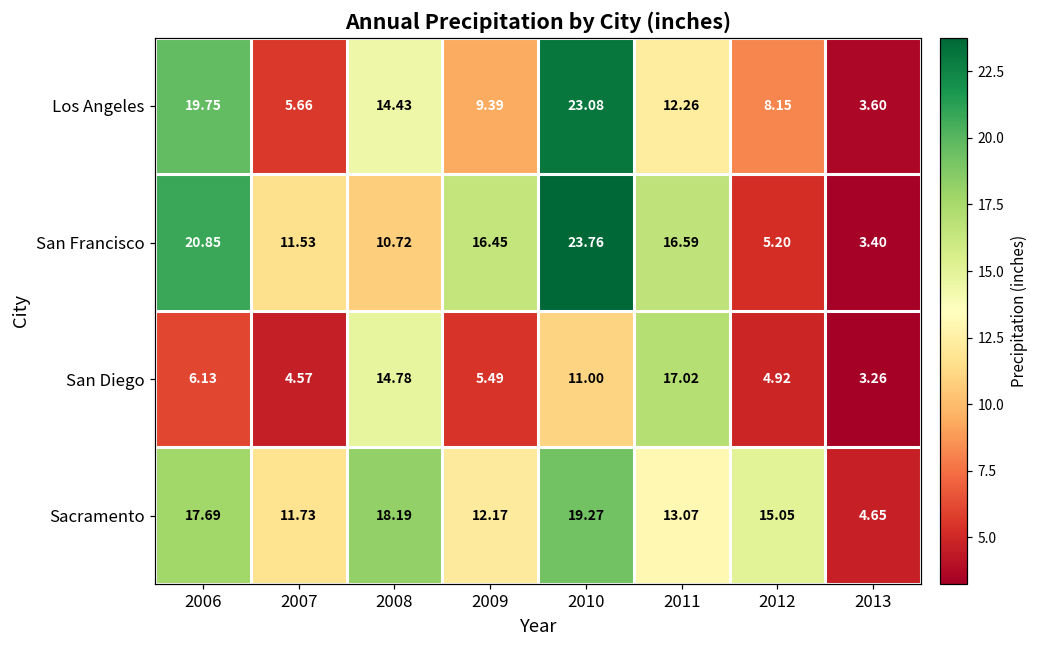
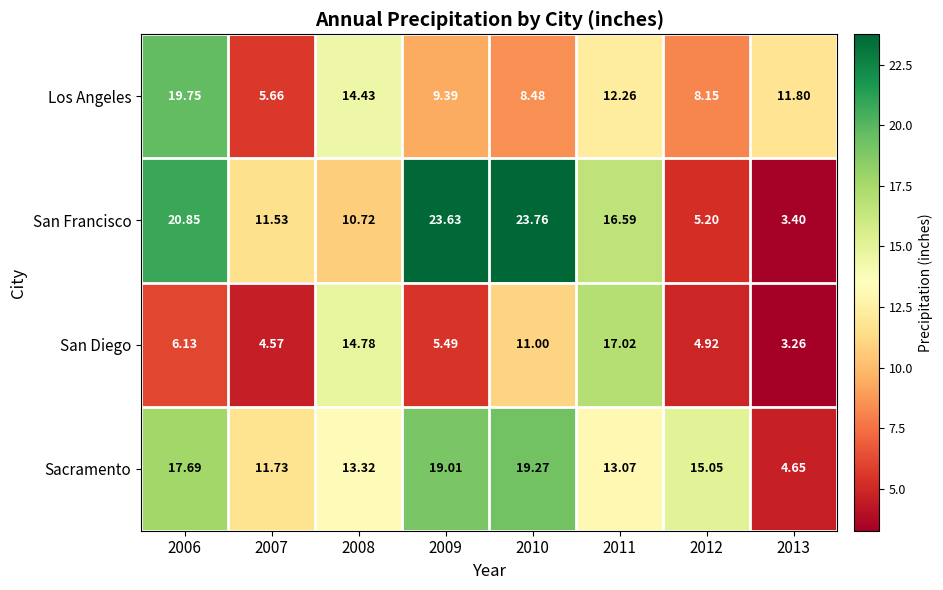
Los Angeles, 2010: 23.08 -> 8.48
Los Angeles, 2013: 3.60 -> 11.80
San Francisco, 2009: 16.45 -> 23.63
Sacramento, 2008: 18.19 -> 13.32
Sacramento, 2009: 12.17 -> 19.01
